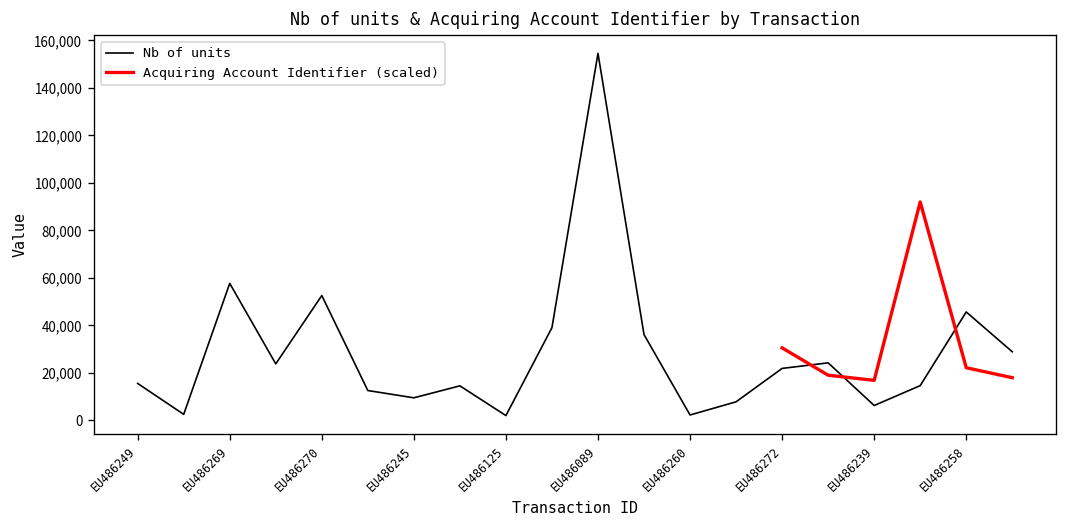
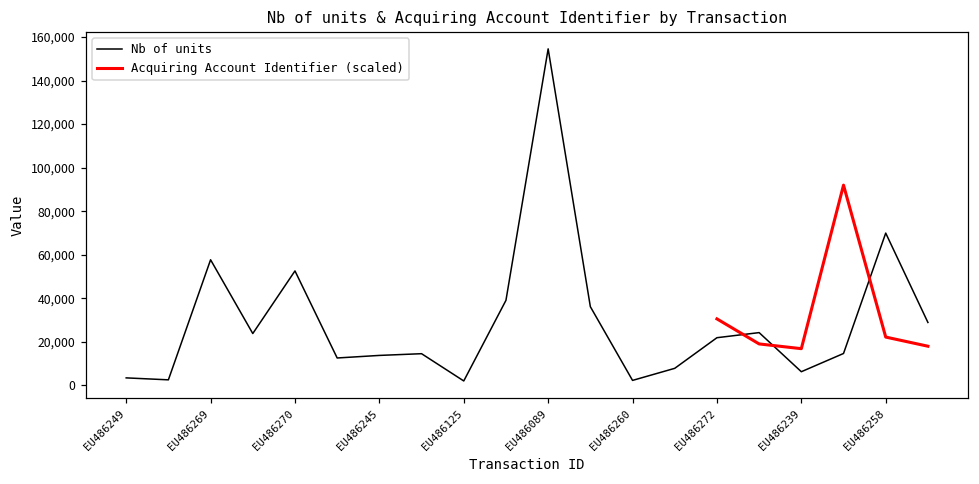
Nb of units, EU486249: 16,000 -> 3,000
Nb of units, EU486245: 9,000 -> 14,000
Nb of units, EU486258: 46,000 -> 70,000
